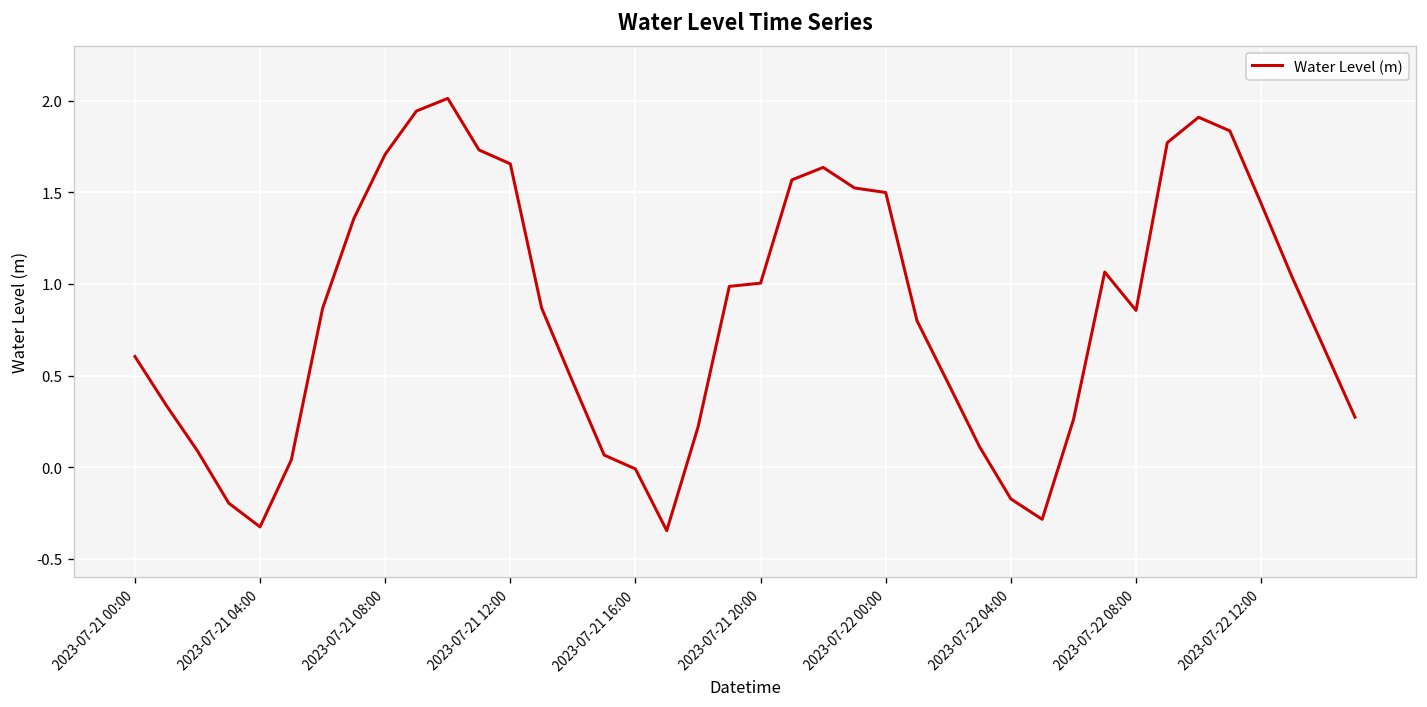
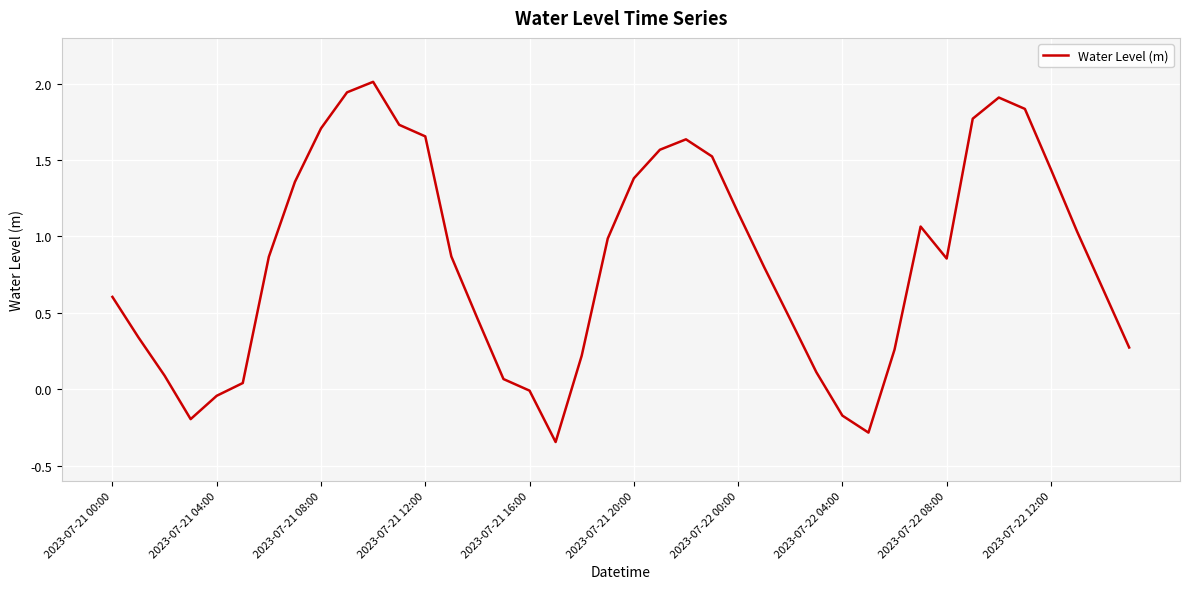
2023-07-21 04:00: -0.33 -> -0.04
2023-07-21 20:00: 1.00 -> 1.38
2023-07-22 00:00: 1.50 -> 1.15
